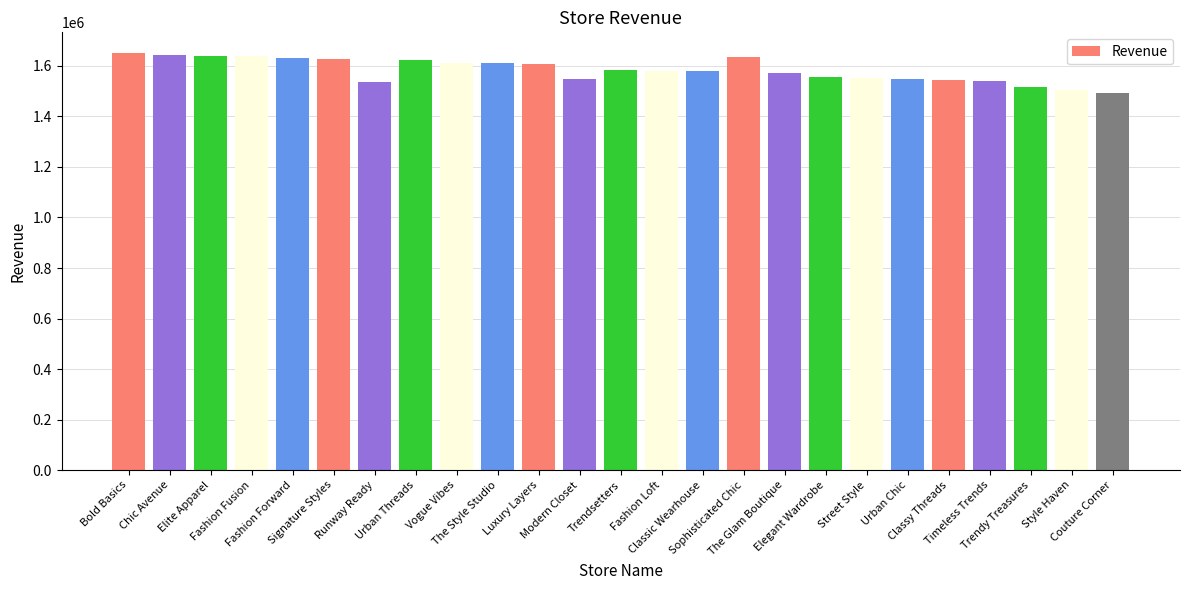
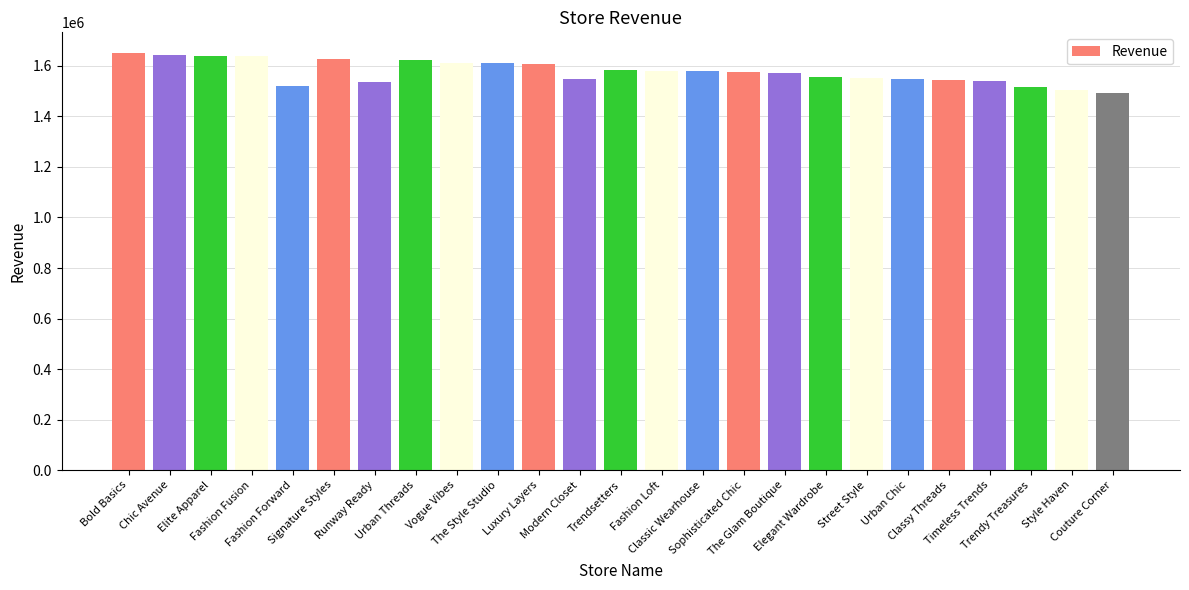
Fashion Forward: 1630000 -> 1520000
Sophisticated Chic: 1630000 -> 1580000
